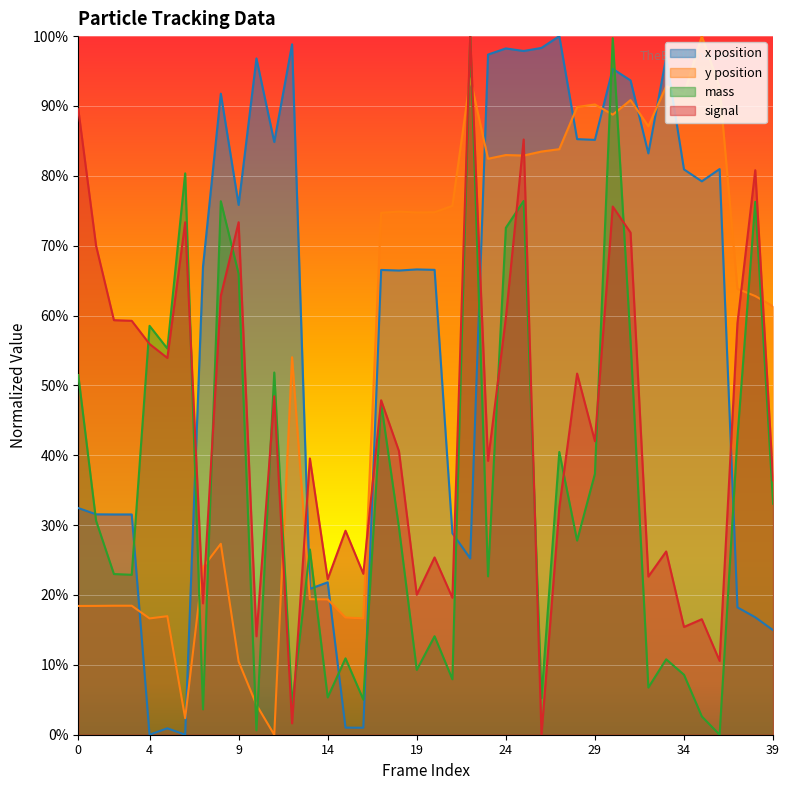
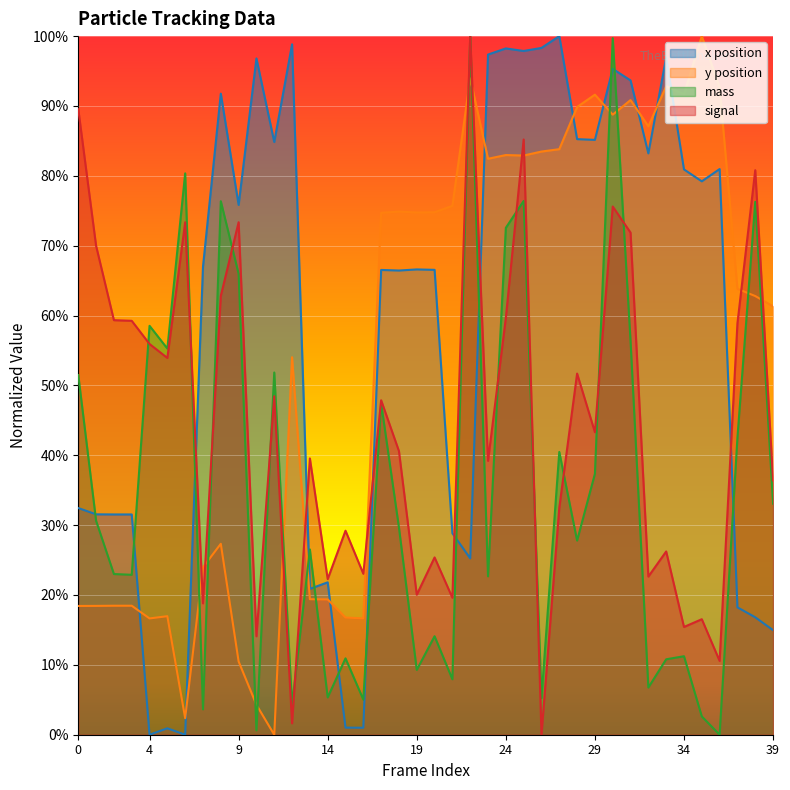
y position, 29: 90% -> 92%
signal, 29: 42% -> 43%
mass, 34: 9% -> 11%
